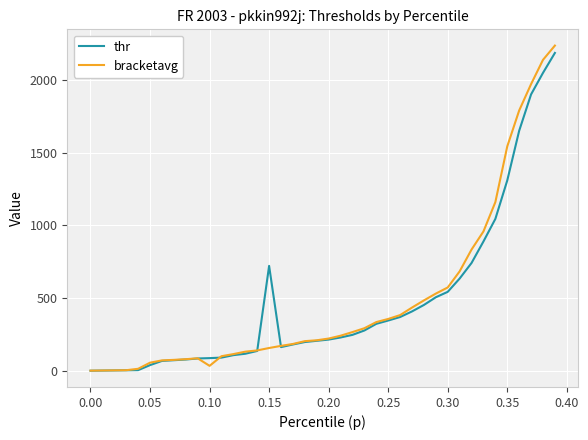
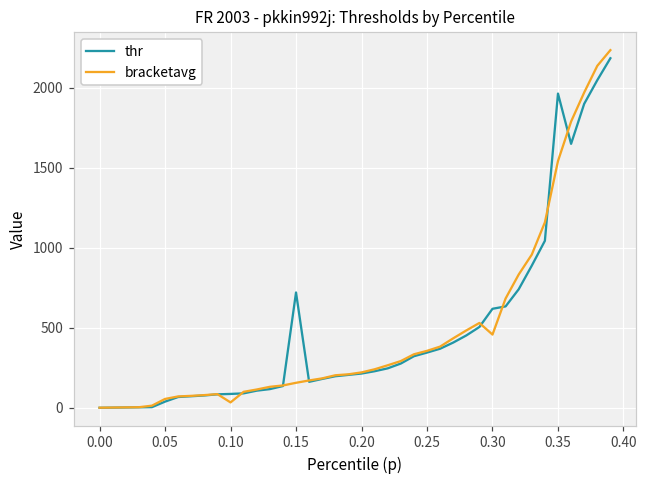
thr, 0.30: 540 -> 620
bracketavg, 0.30: 570 -> 460
thr, 0.35: 1310 -> 1960
